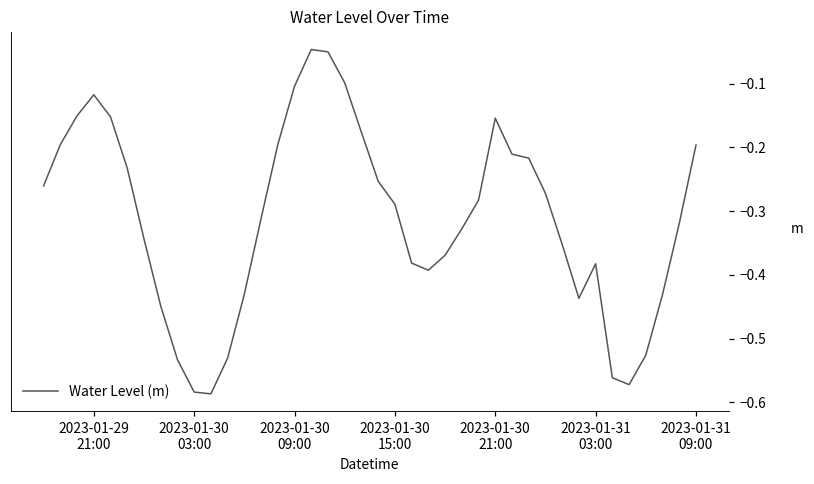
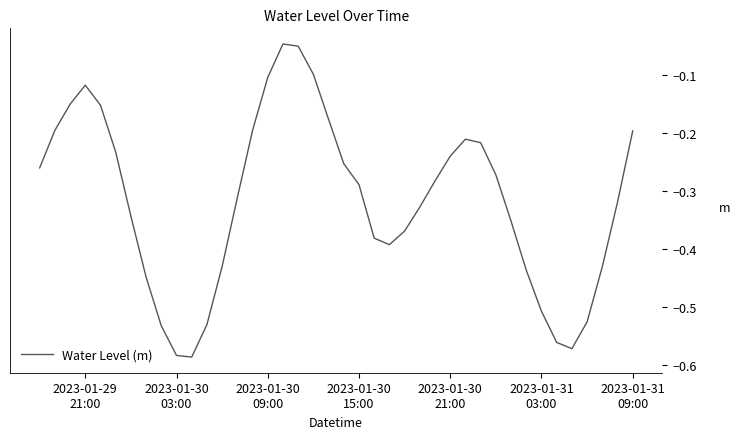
2023-01-30 21:00: -0.15 -> -0.24
2023-01-31 03:00: -0.38 -> -0.51
